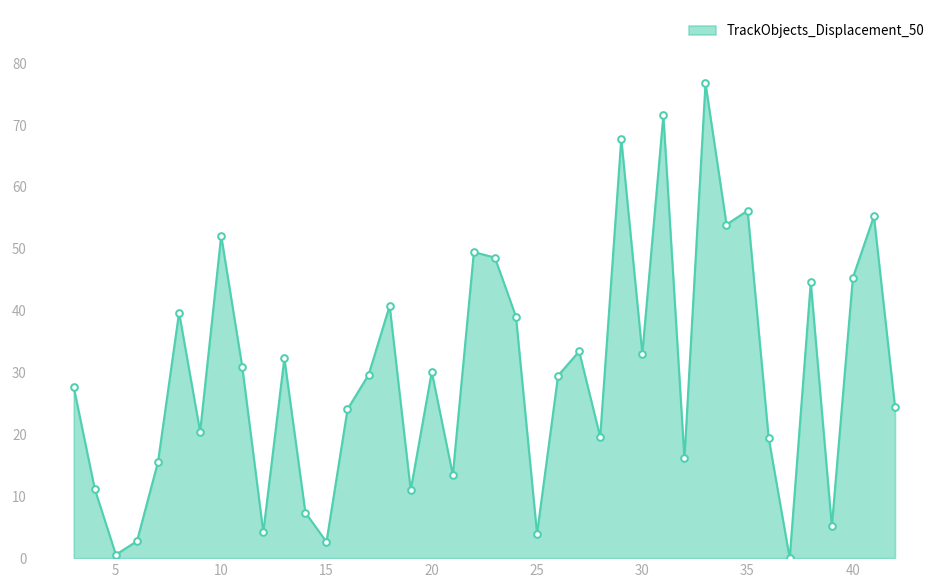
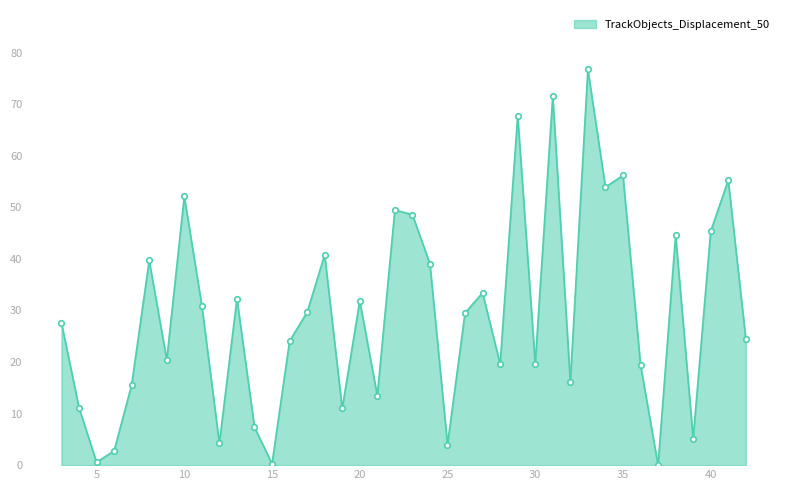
15: 3 -> 0
20: 30 -> 32
30: 33 -> 20
